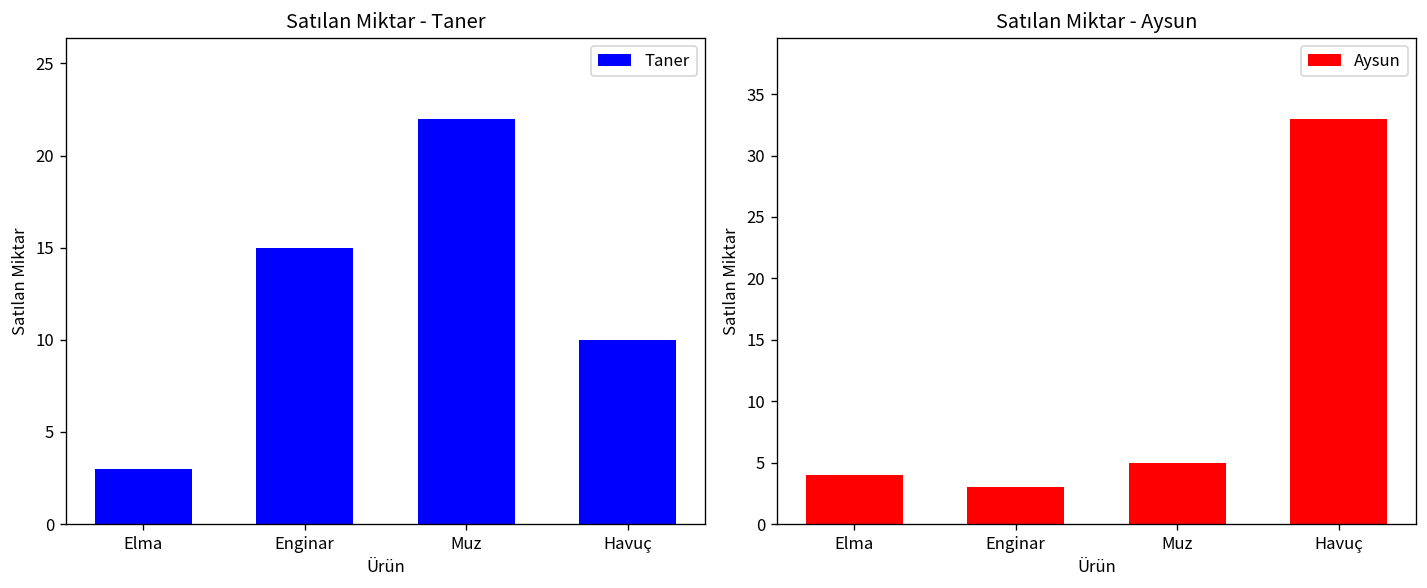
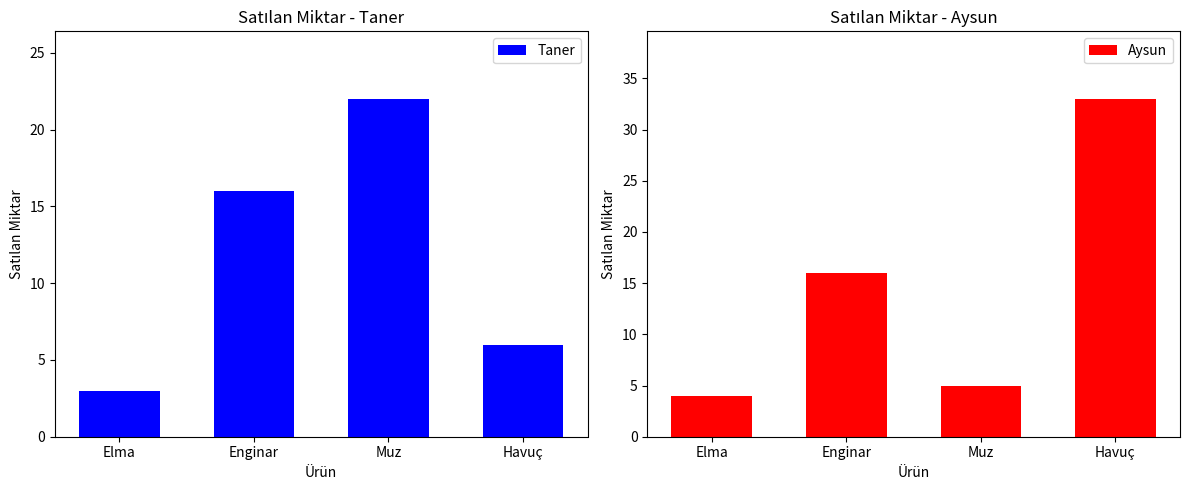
Satılan Miktar - Taner, Enginar: 15 -> 16
Satılan Miktar - Taner, Havuç: 10 -> 6
Satılan Miktar - Aysun, Enginar: 3 -> 16
